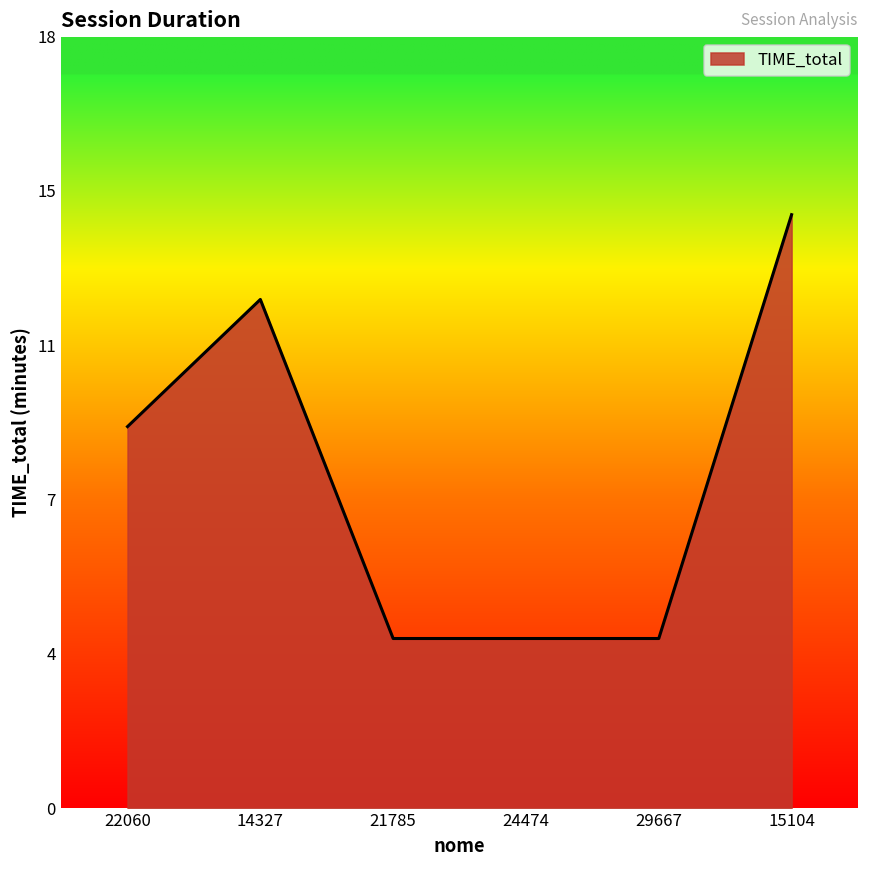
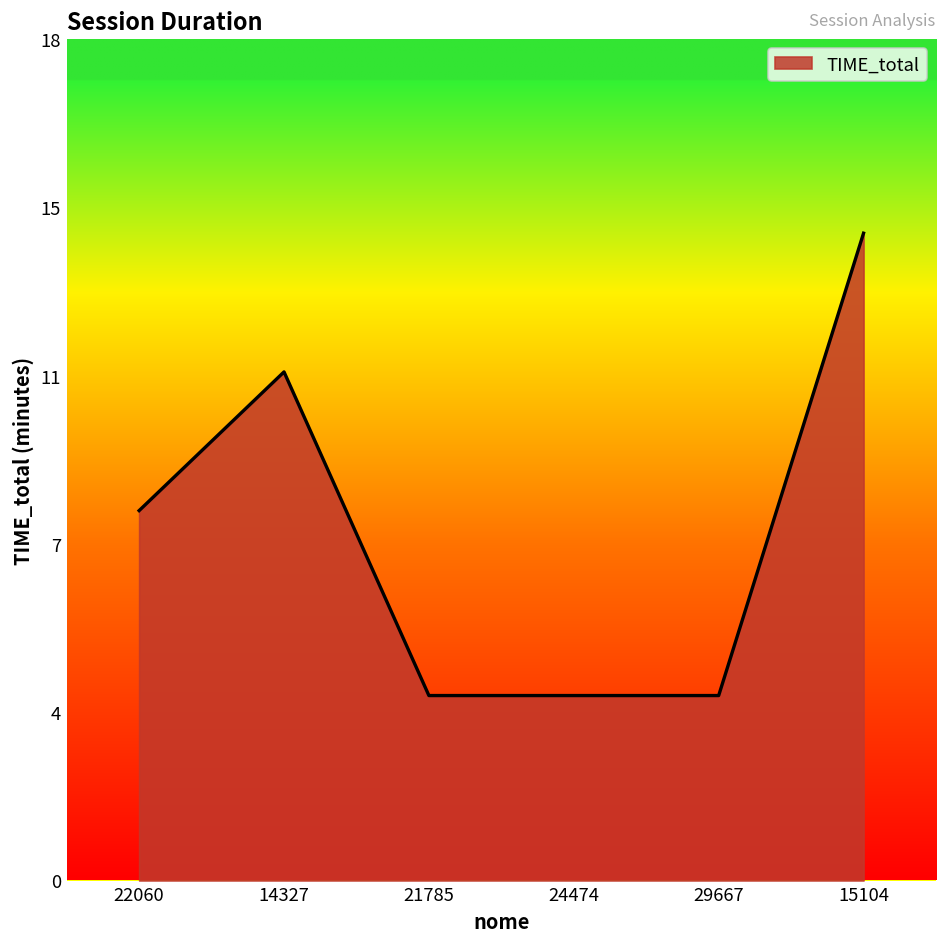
22060: 9 -> 8
14327: 12 -> 11
